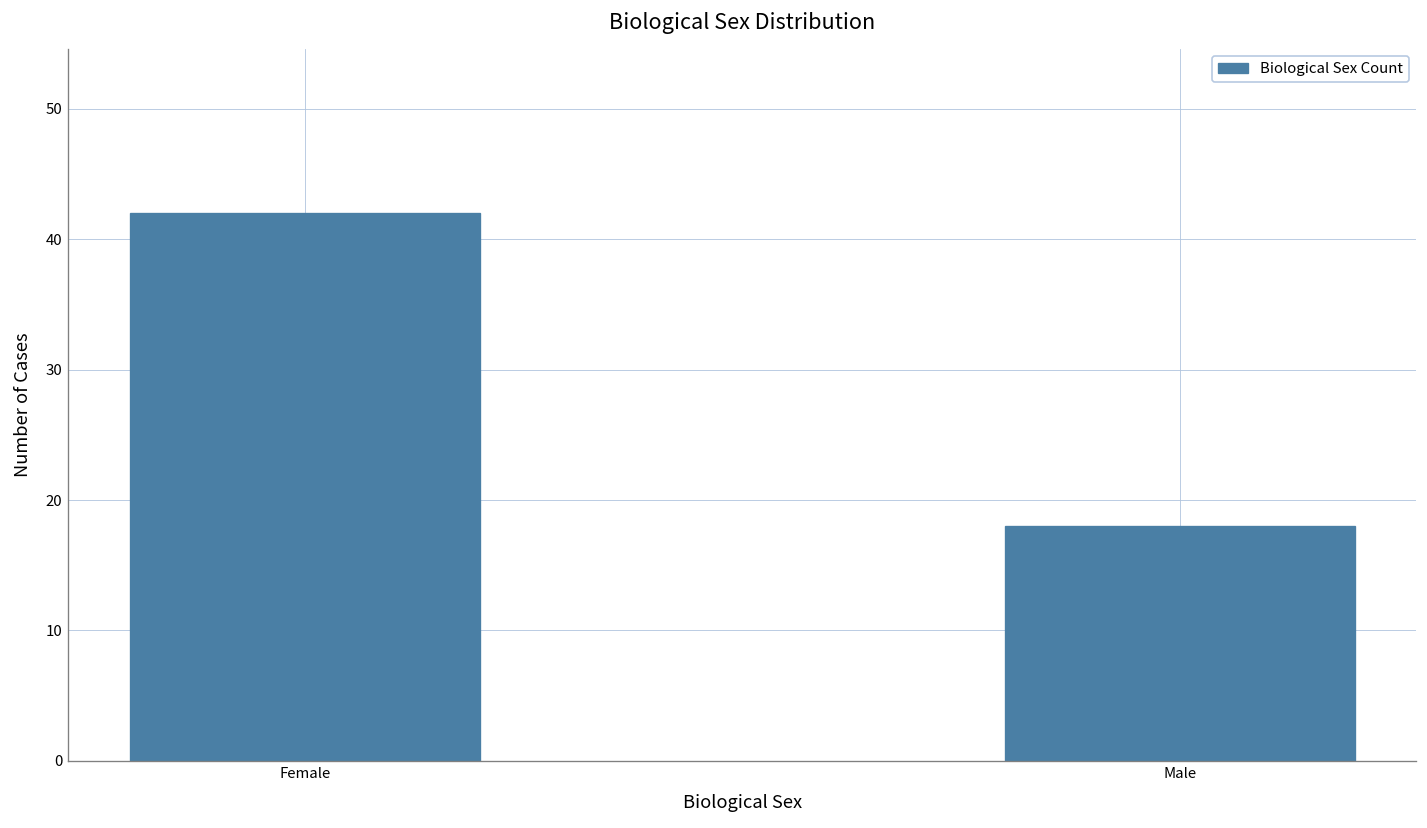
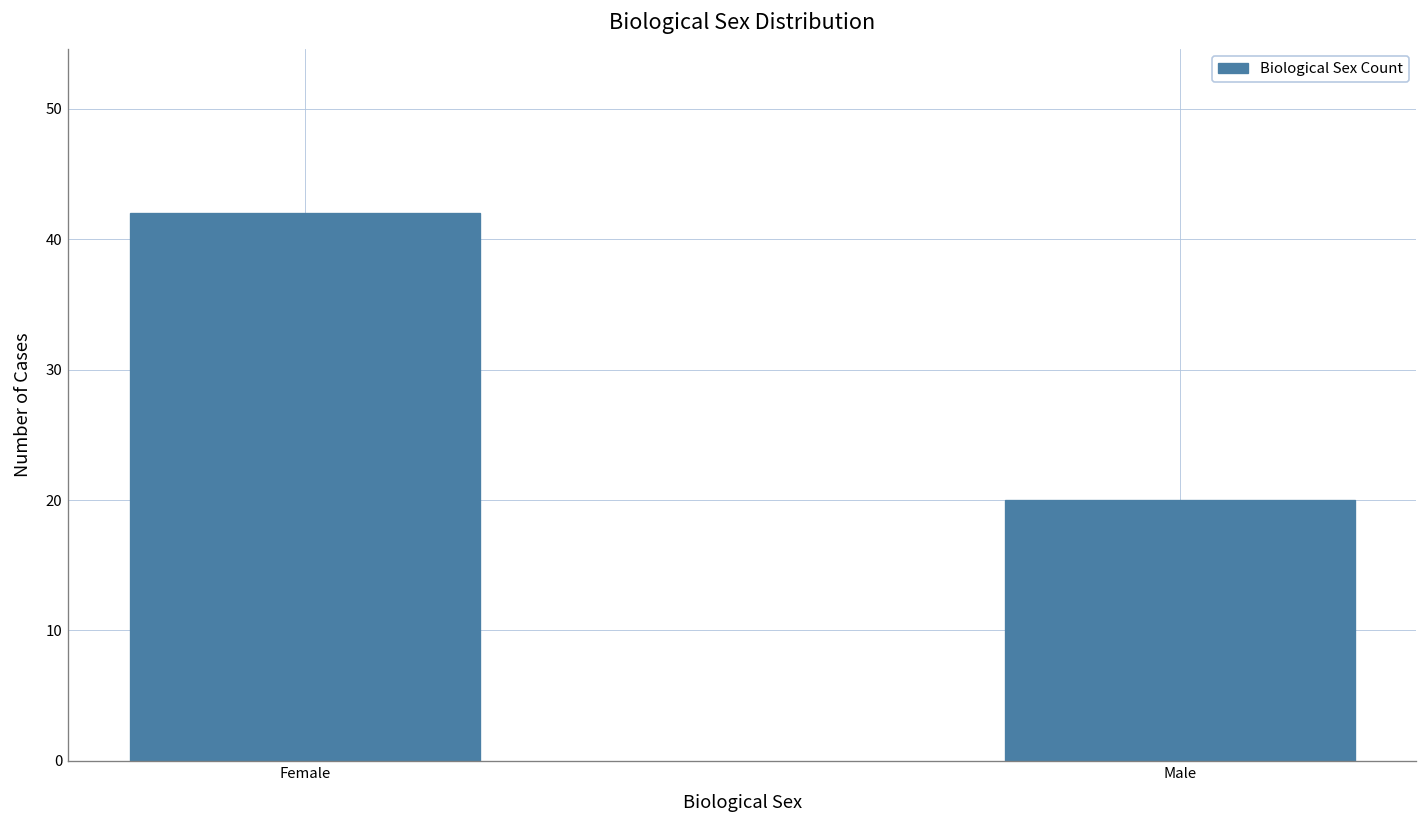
Male: 18 -> 20
